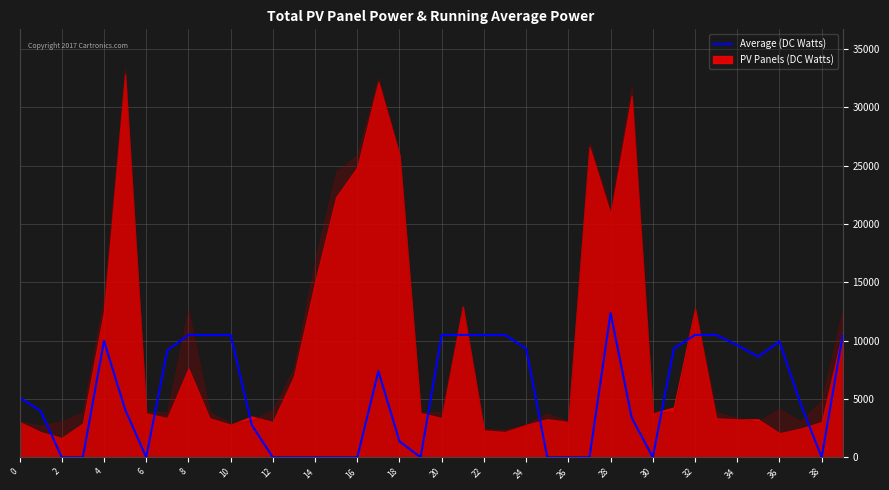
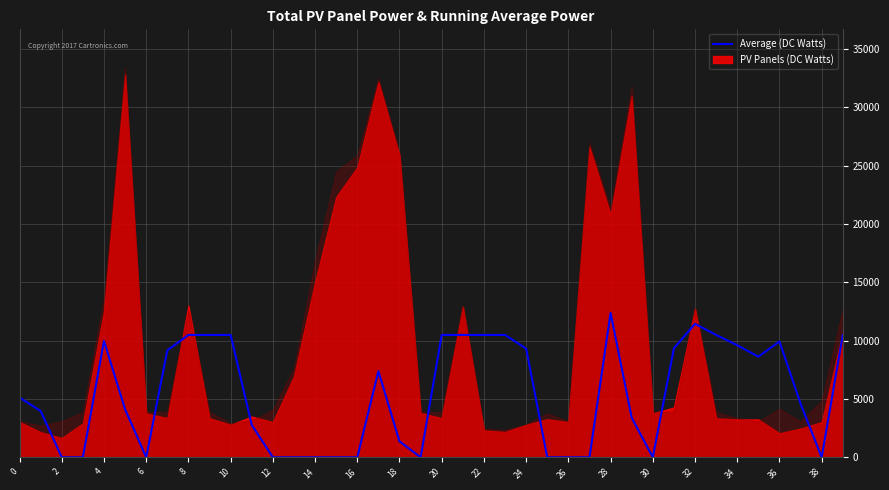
PV Panels (DC Watts), 8: 7600 -> 13000
Average (DC Watts), 32: 10500 -> 11400
